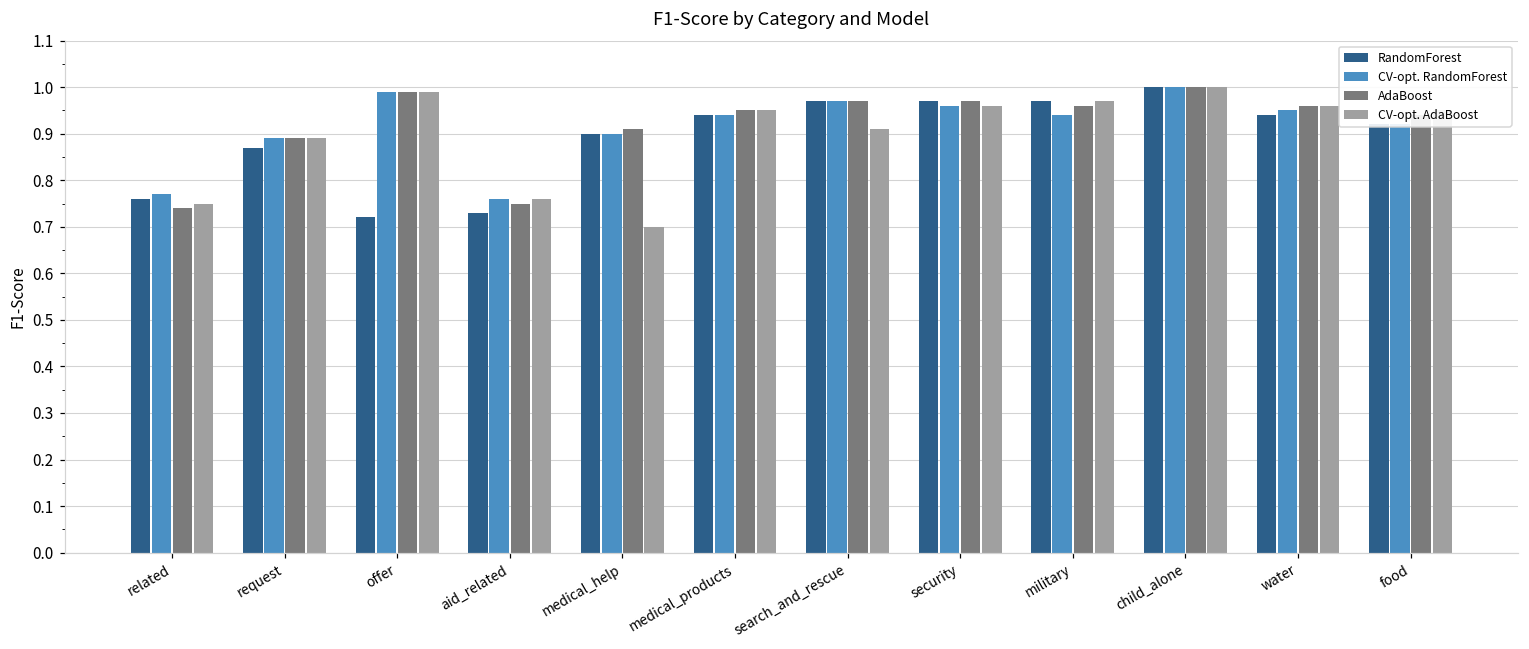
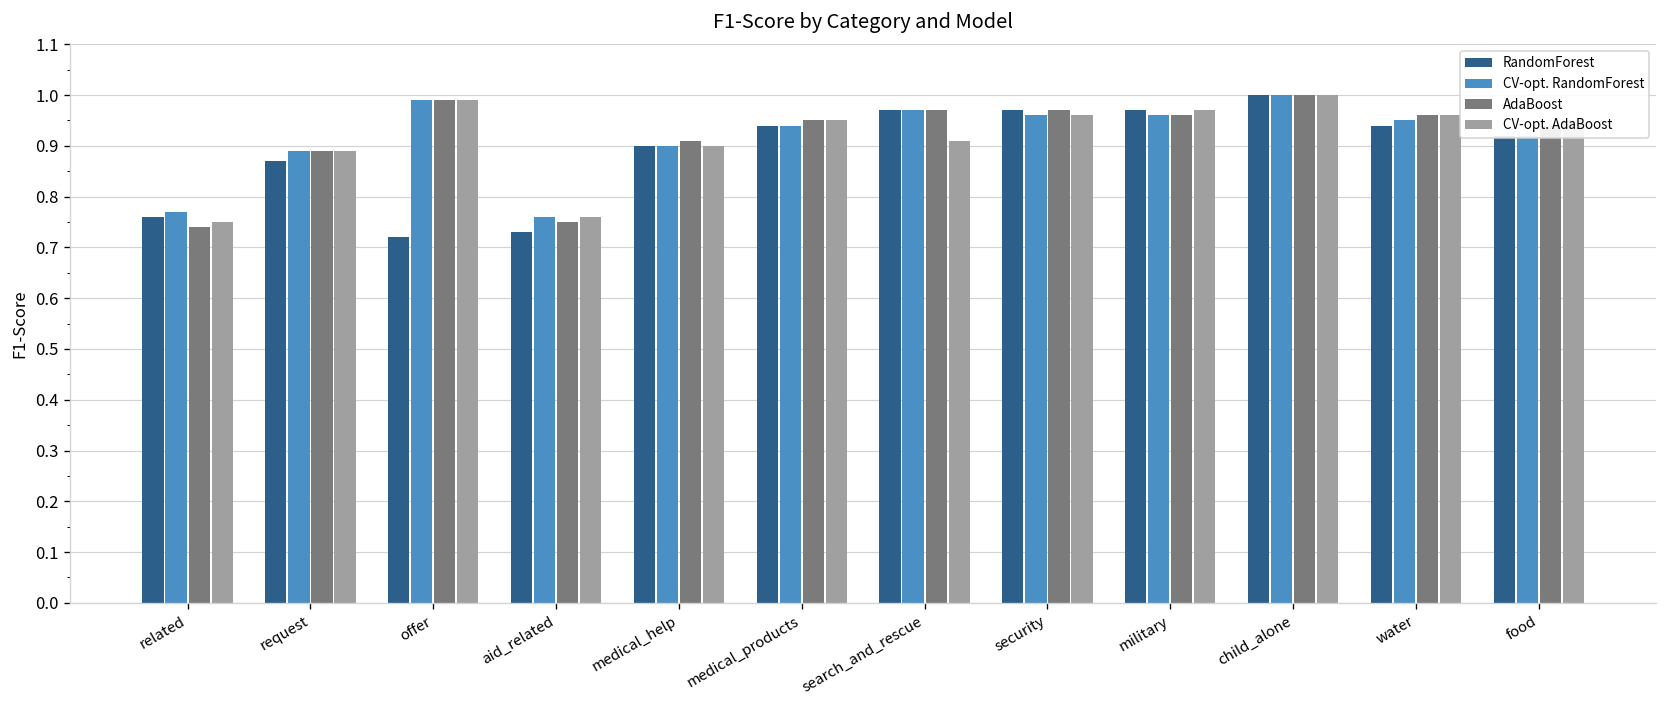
CV-opt. AdaBoost, medical_help: 0.7 -> 0.9
CV-opt. RandomForest, military: 0.94 -> 0.96
